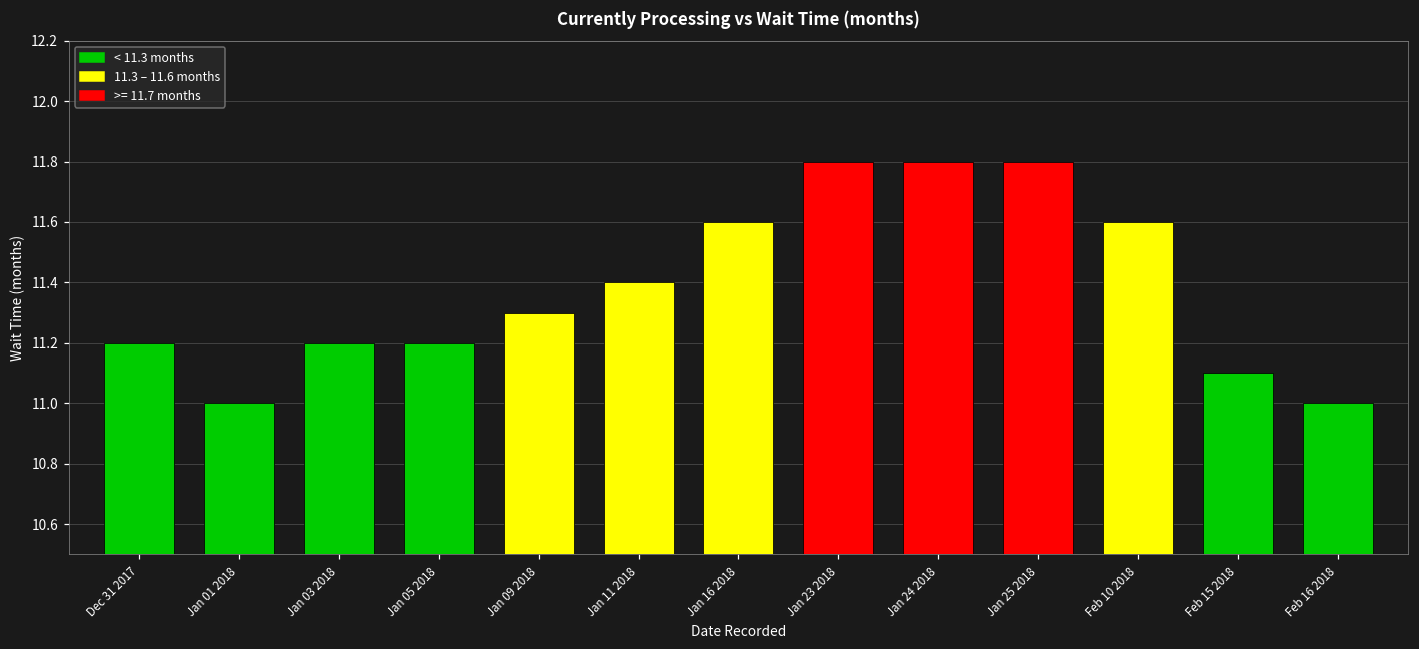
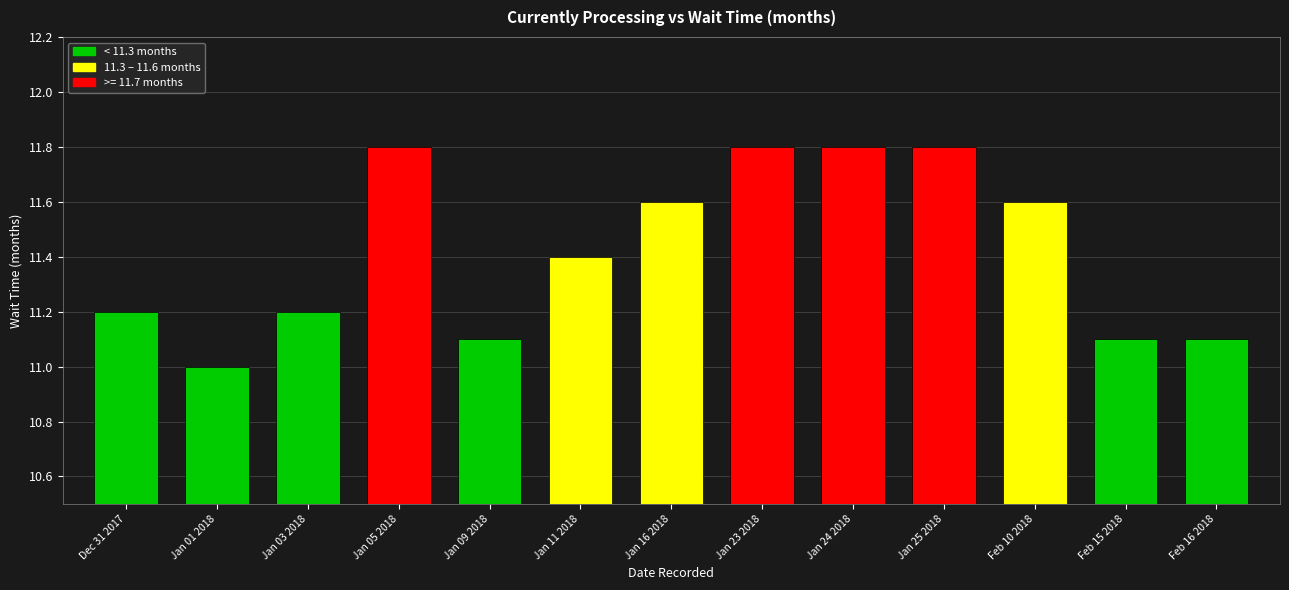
Jan 05 2018: 11.2 -> 11.8
Jan 09 2018: 11.3 -> 11.1
Feb 16 2018: 11.0 -> 11.1
